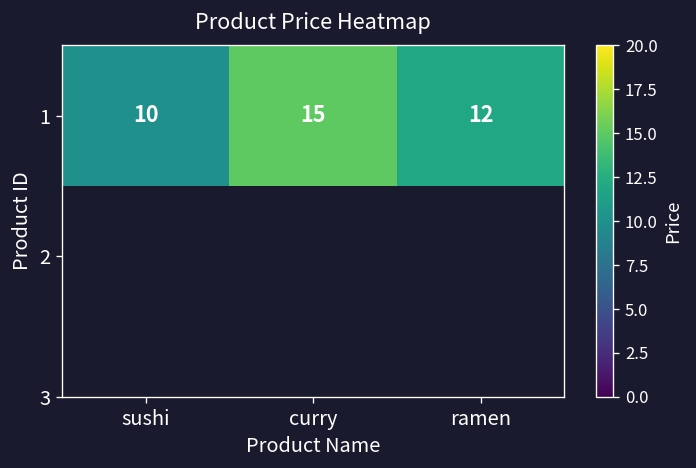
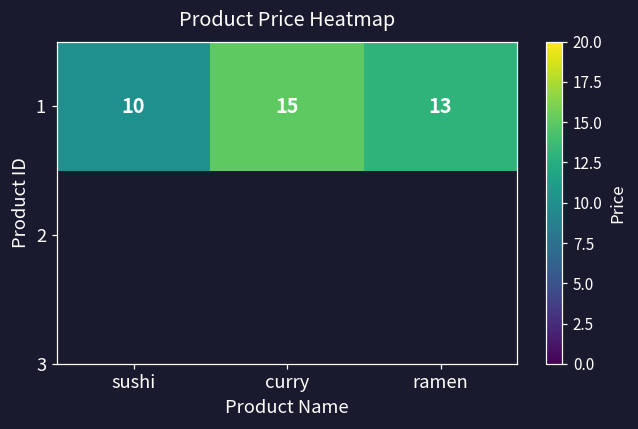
1, ramen: 12 -> 13
